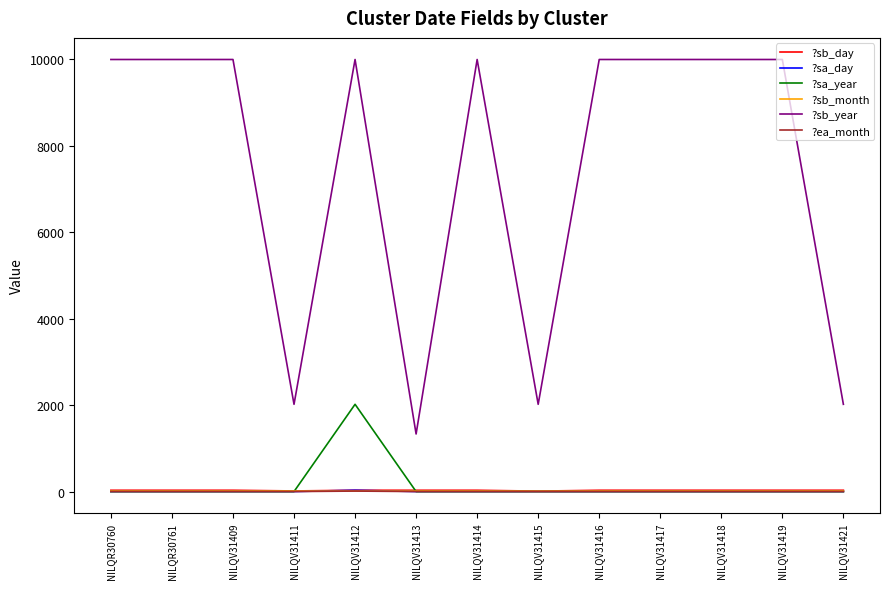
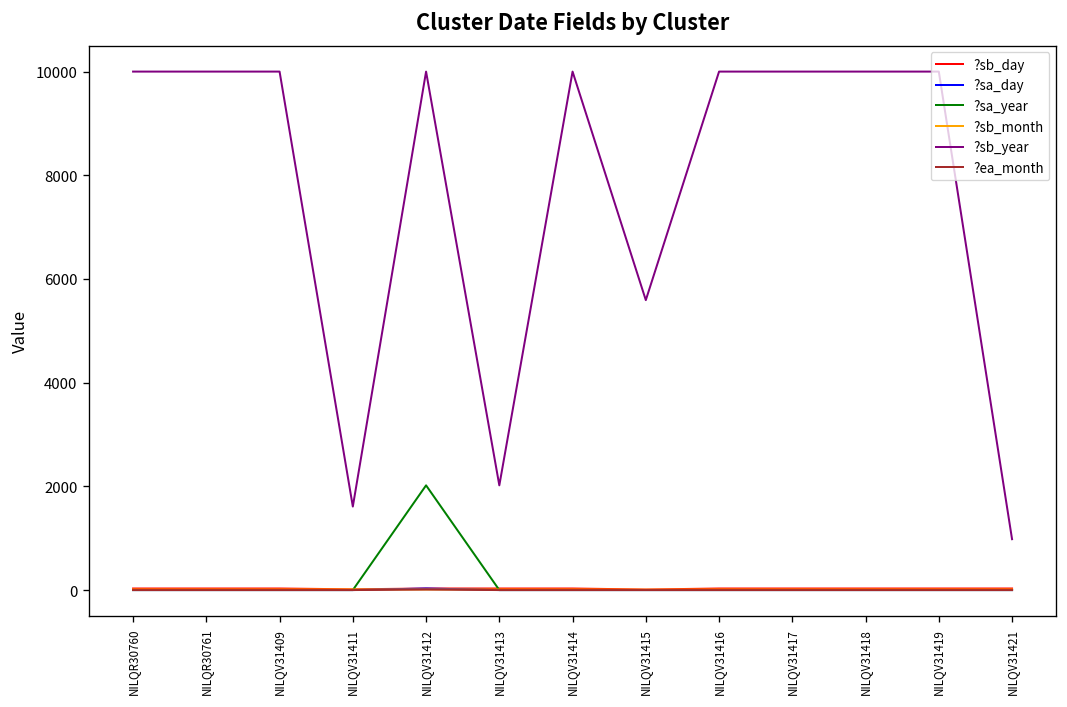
?sb_year, NILQV31411: 2000 -> 1600
?sb_year, NILQV31413: 1300 -> 2000
?sb_year, NILQV31415: 2000 -> 5600
?sb_year, NILQV31421: 2000 -> 1000
